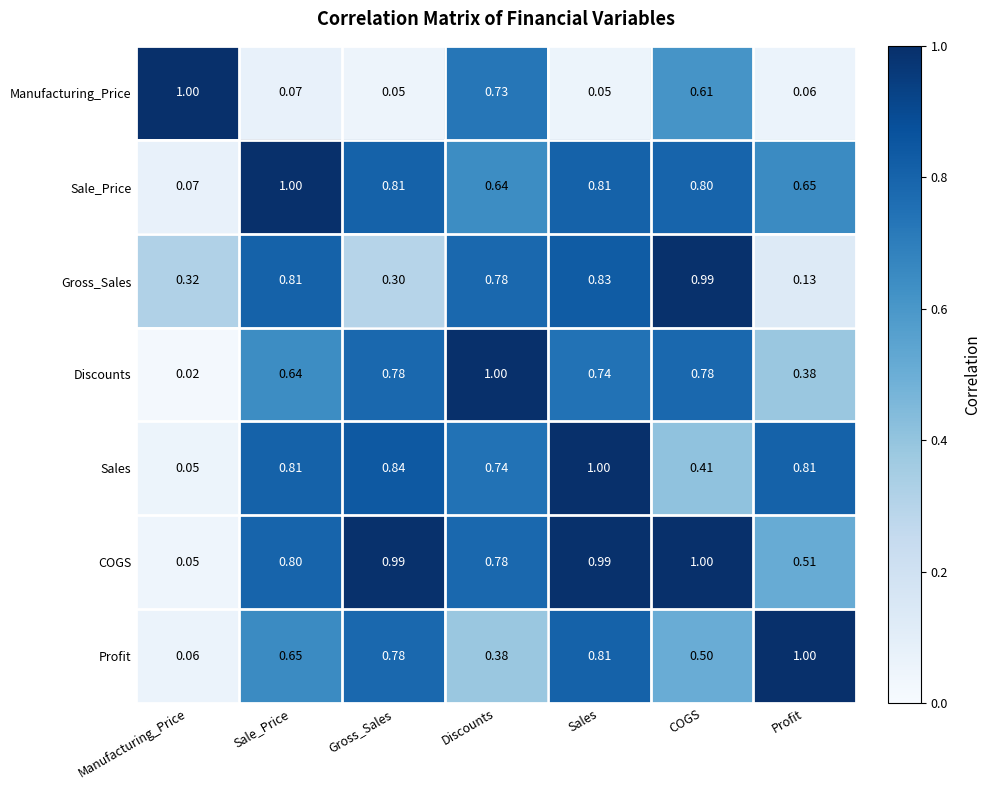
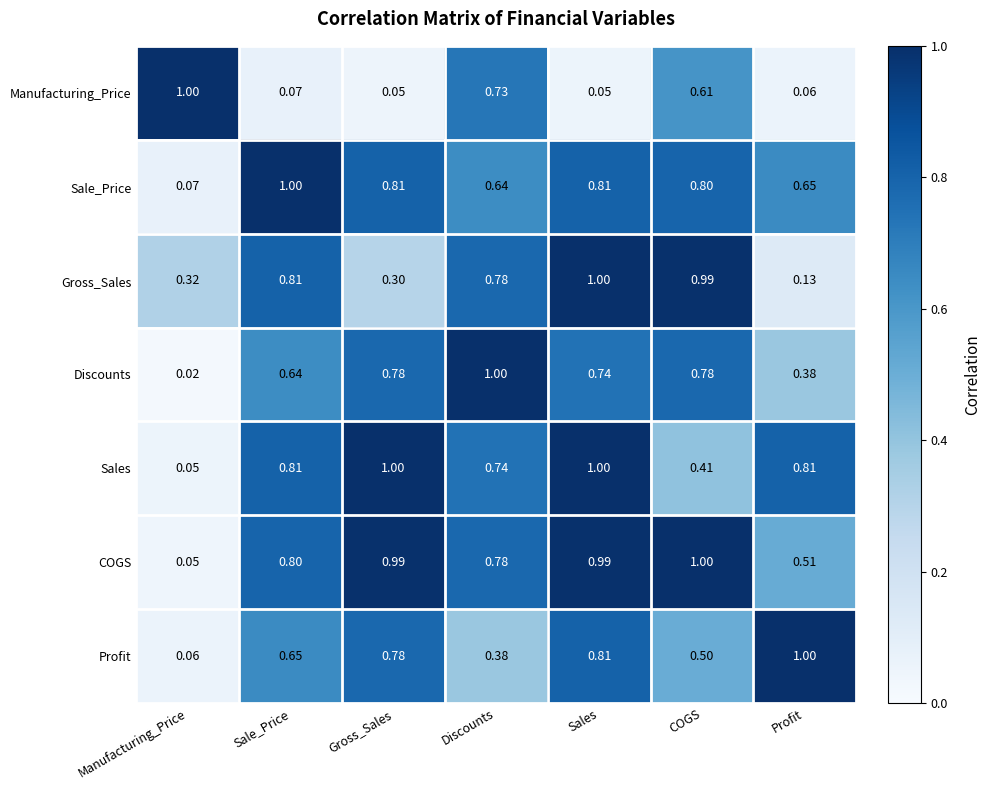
Gross_Sales, Sales: 0.83 -> 1.00
Sales, Gross_Sales: 0.84 -> 1.00
